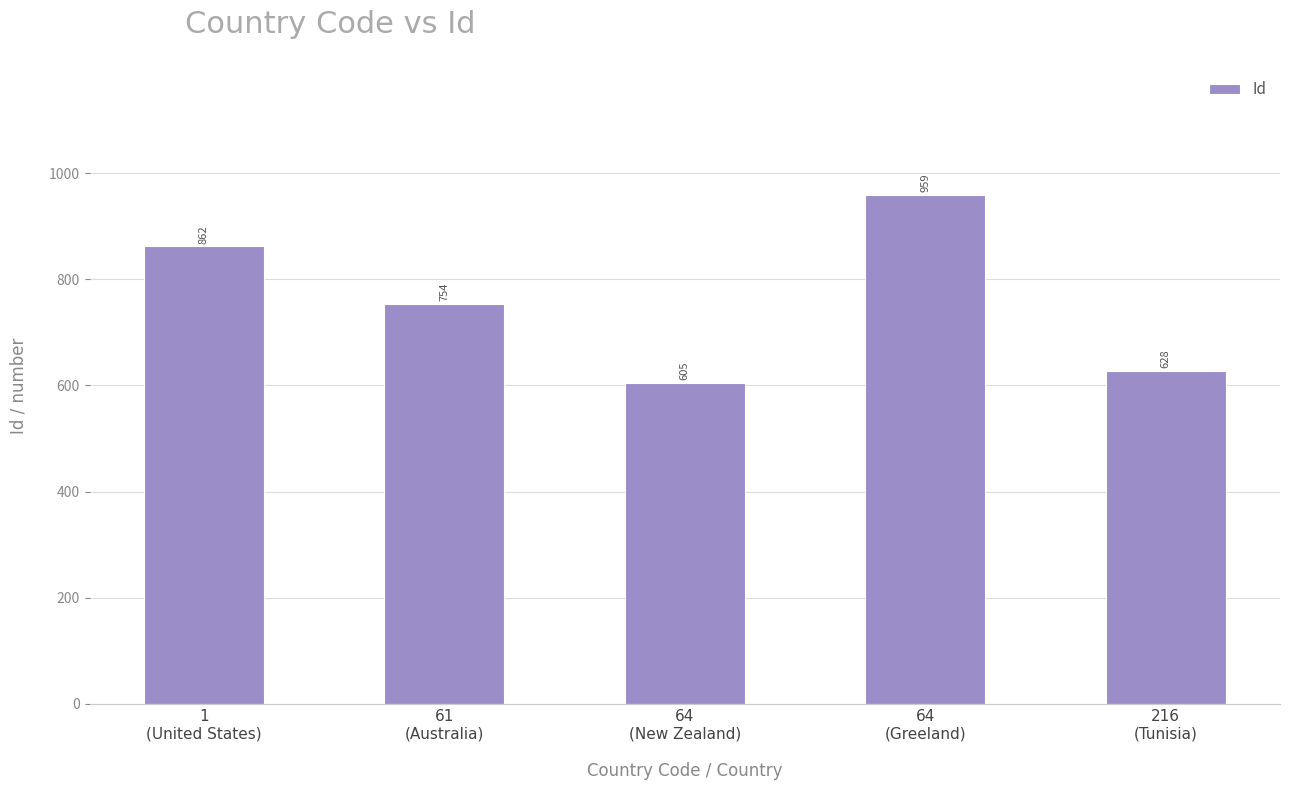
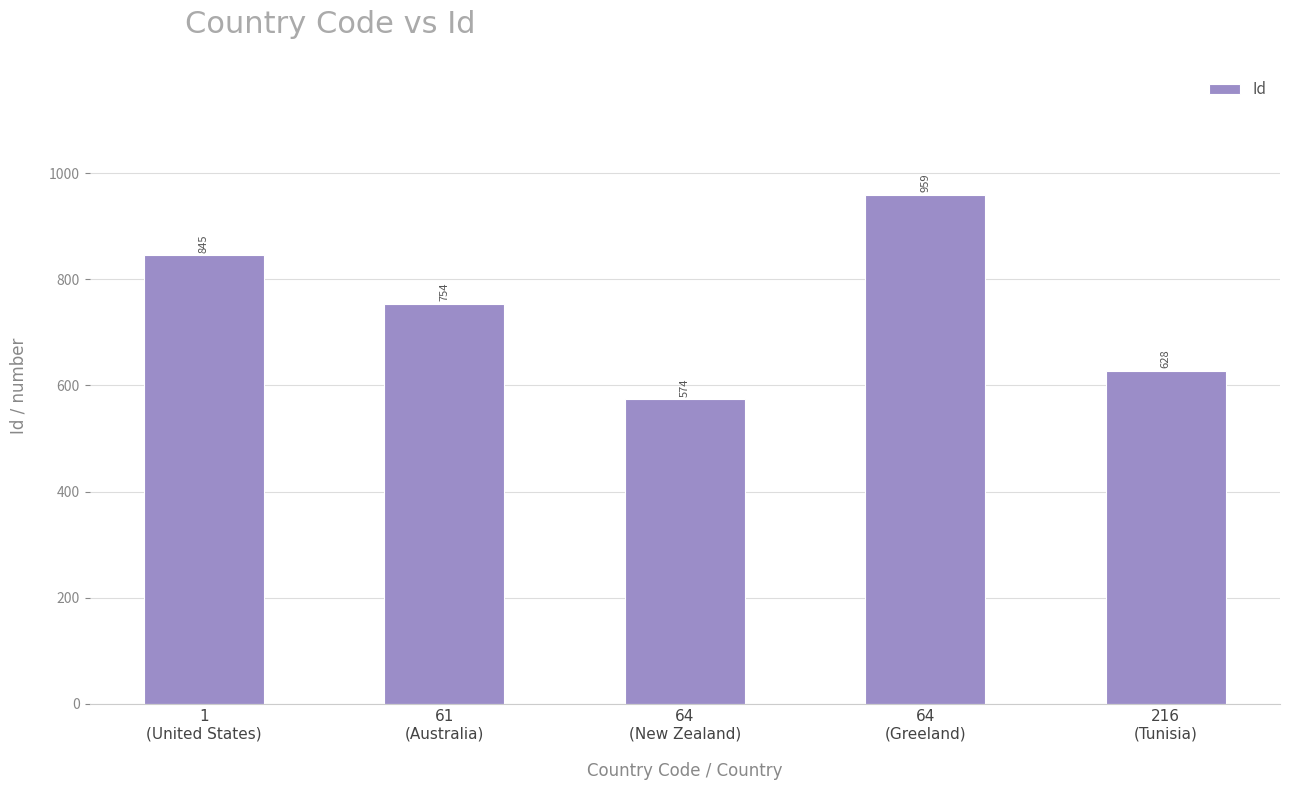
1 (United States): 862 -> 845
64 (New Zealand): 605 -> 574
